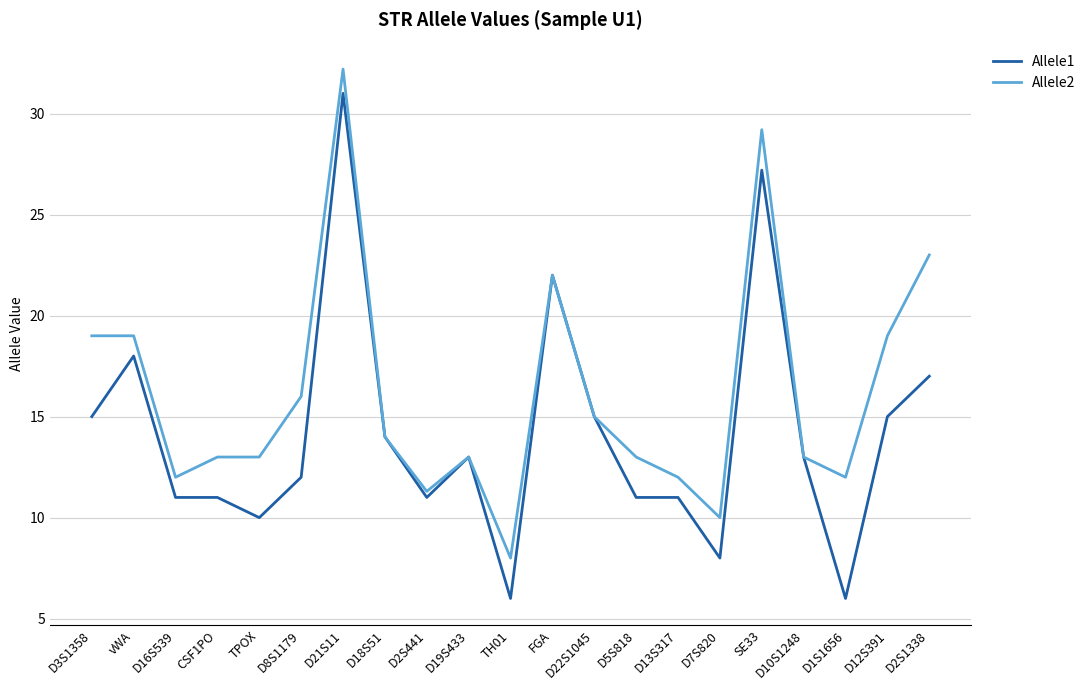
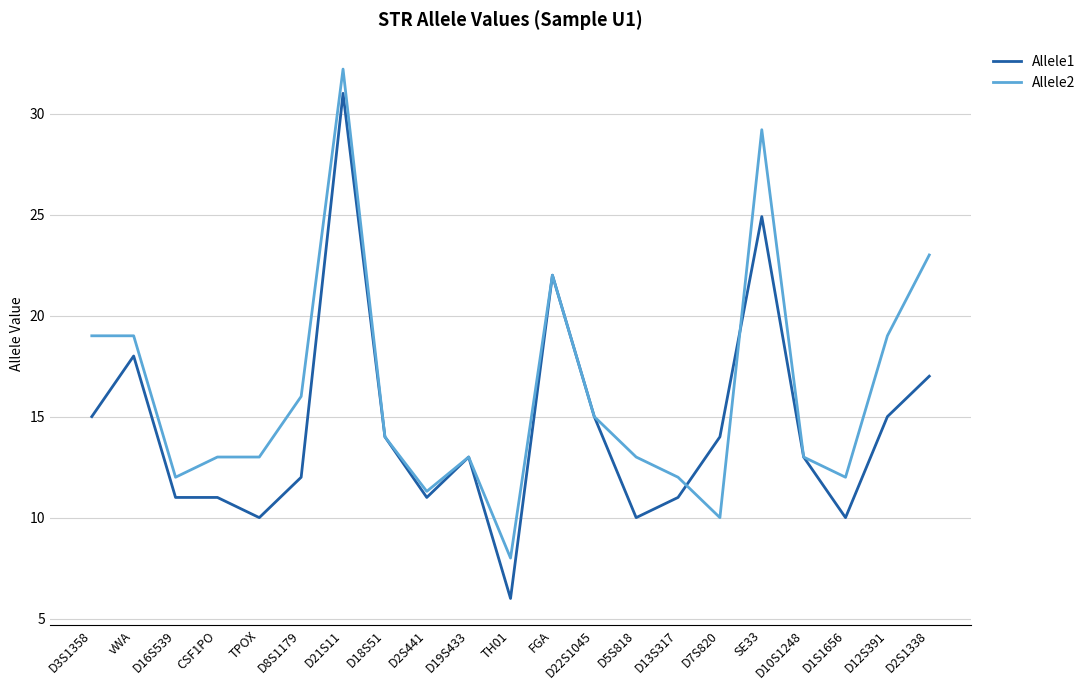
Allele1, D5S818: 11 -> 10
Allele1, D7S820: 8 -> 14
Allele1, SE33: 27.2 -> 24.9
Allele1, D1S1656: 6 -> 10
